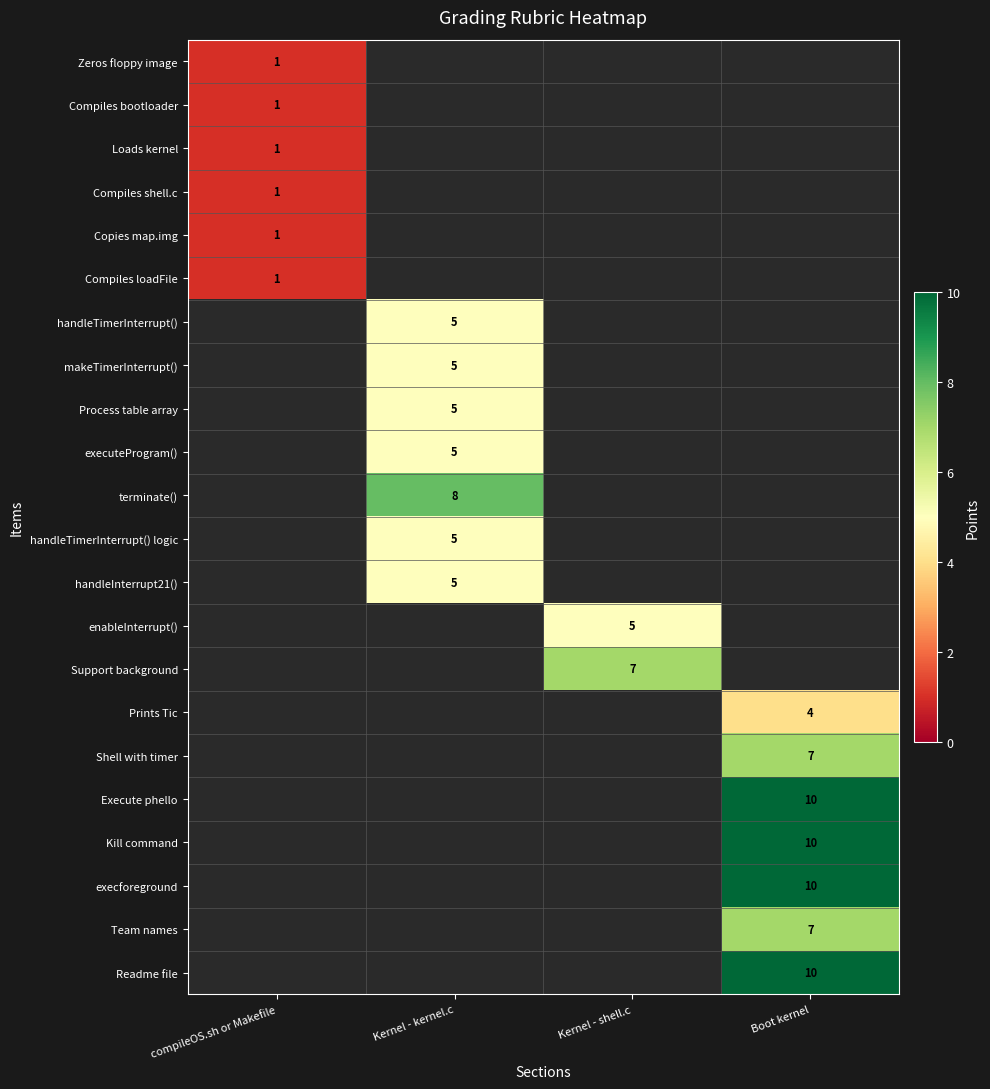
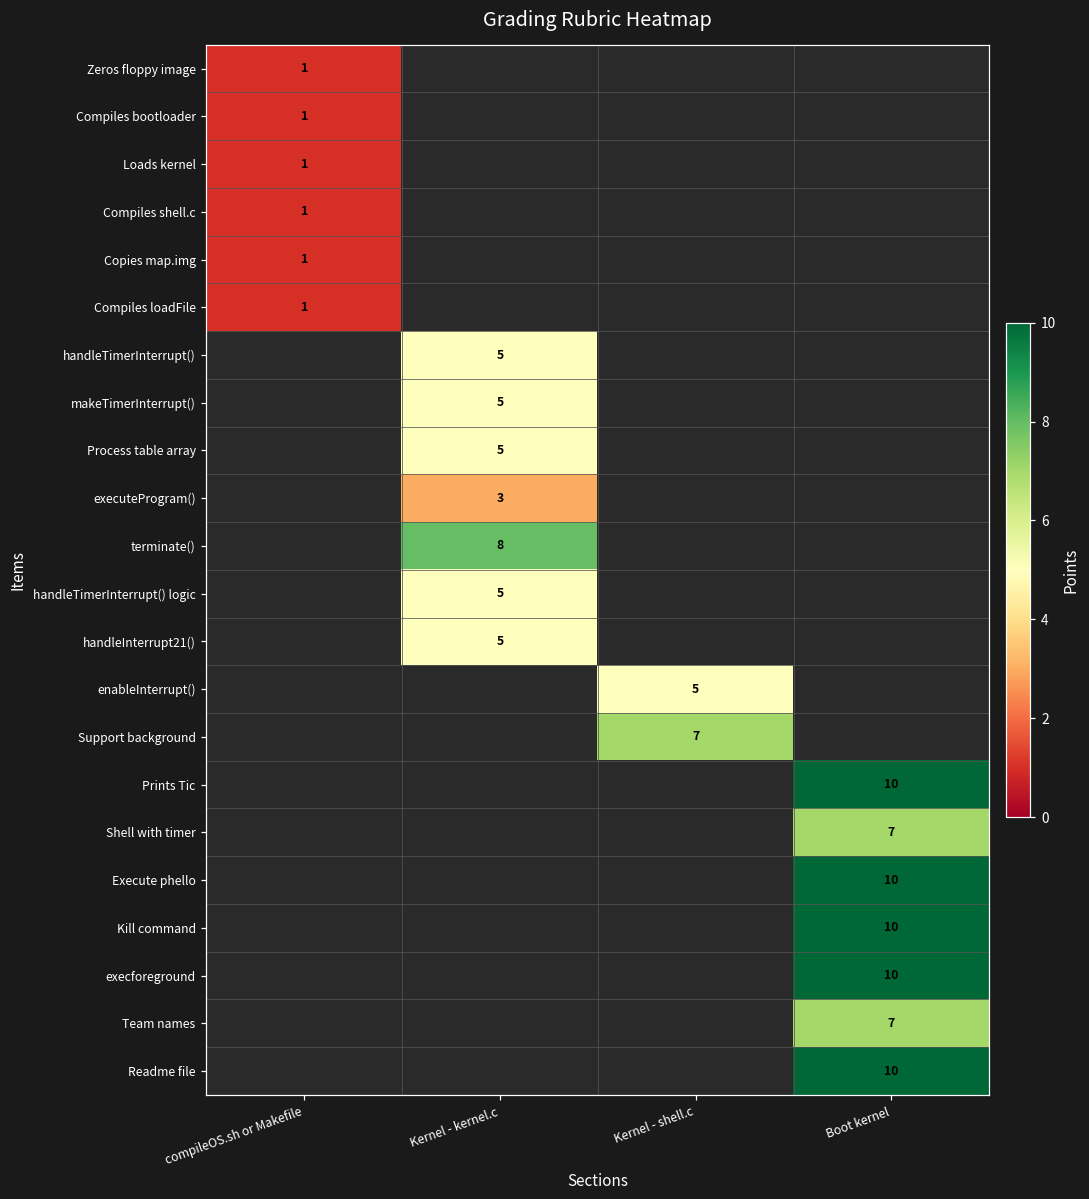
executeProgram(), Kernel - kernel.c: 5 -> 3
Prints Tic, Boot kernel: 4 -> 10
